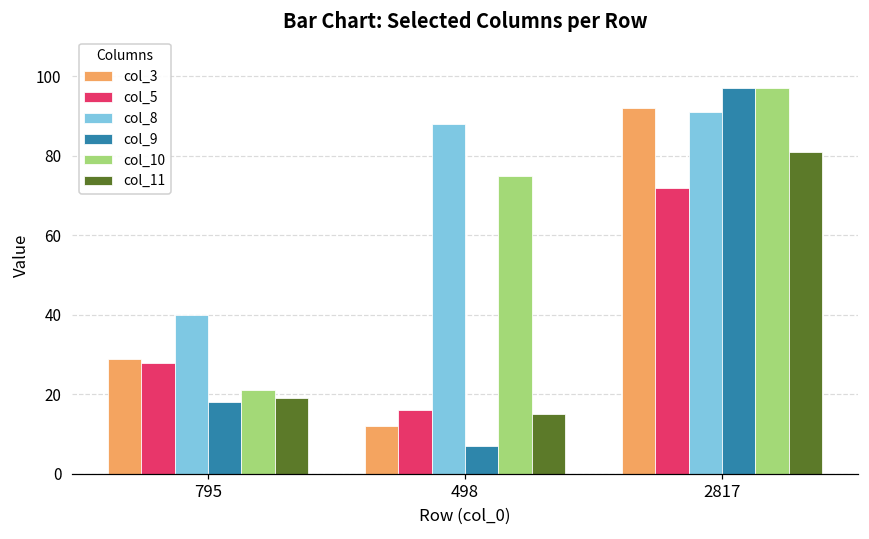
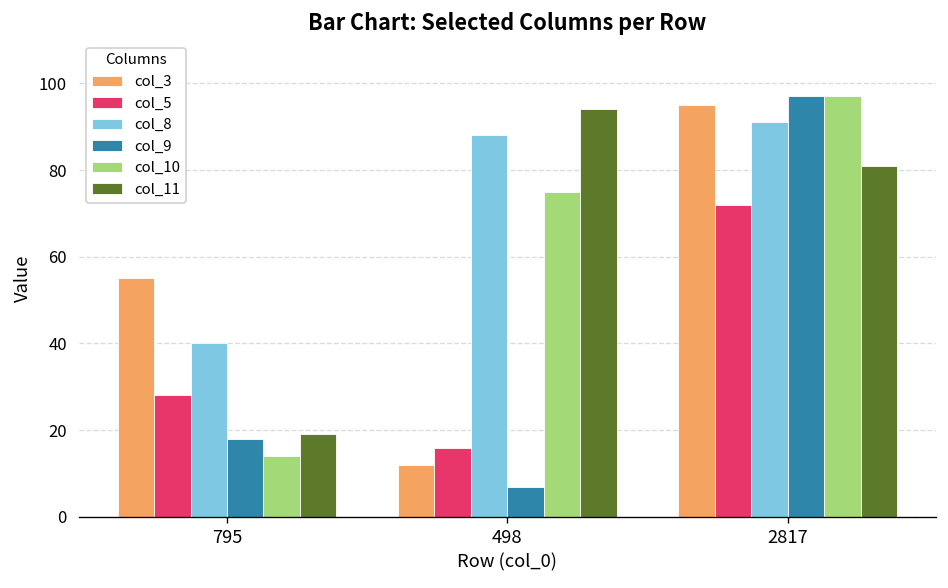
col_3, 795: 29 -> 55
col_10, 795: 21 -> 14
col_11, 498: 15 -> 94
col_3, 2817: 92 -> 95
